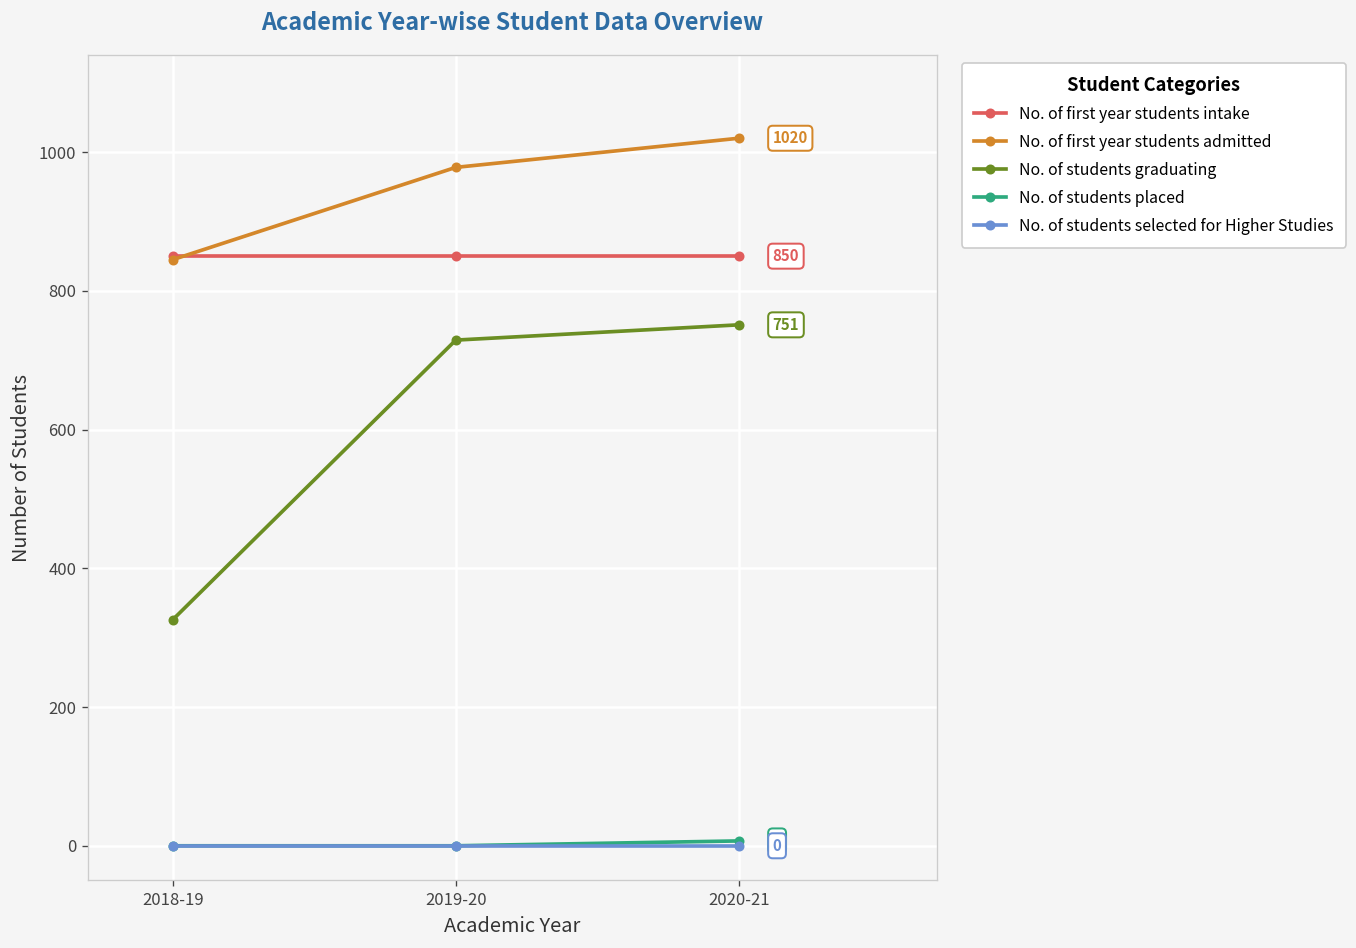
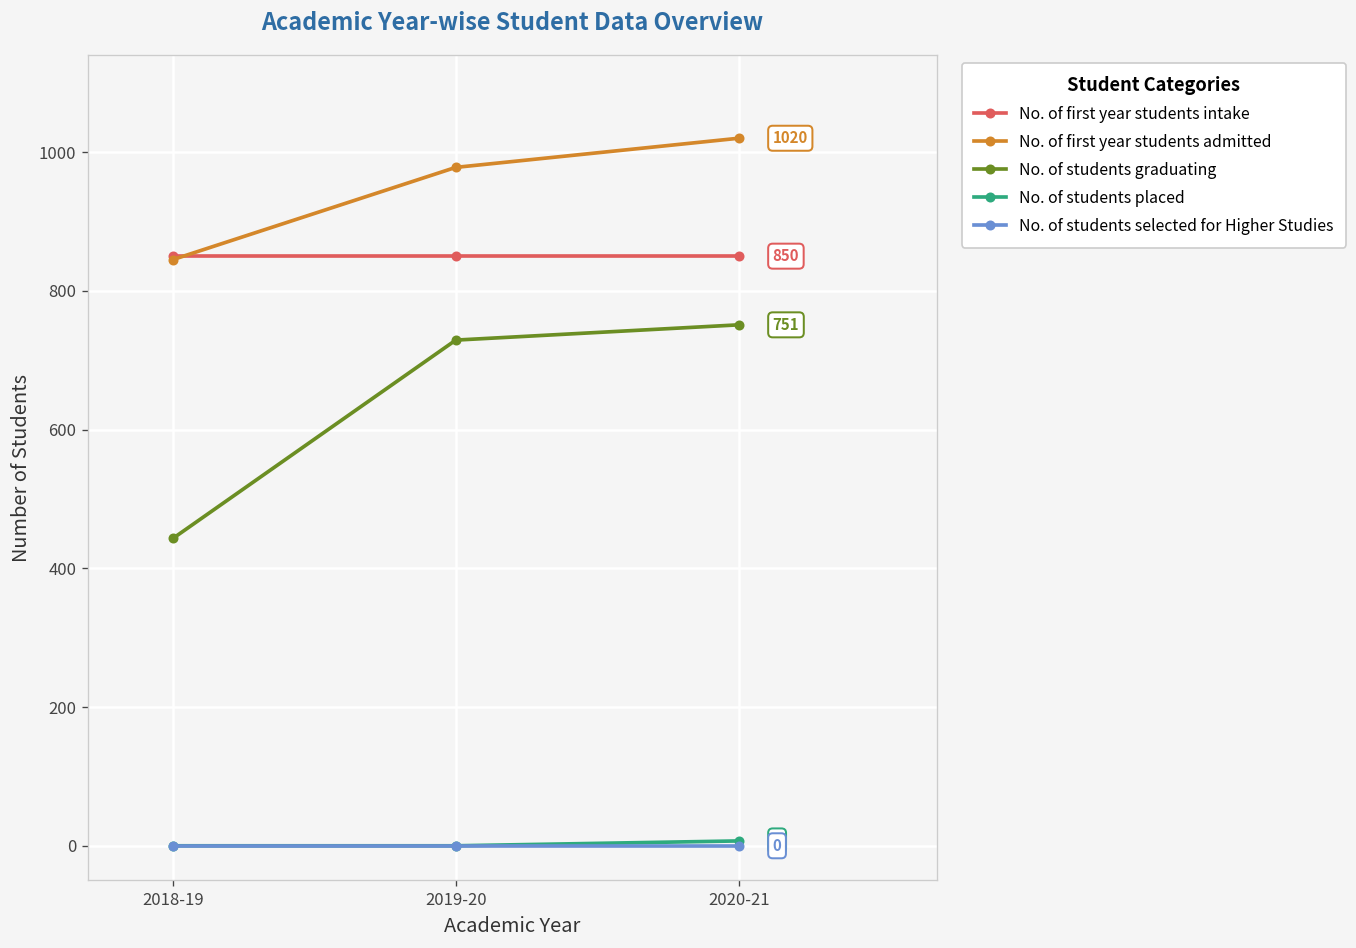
No. of students graduating, 2018-19: 330 -> 440
